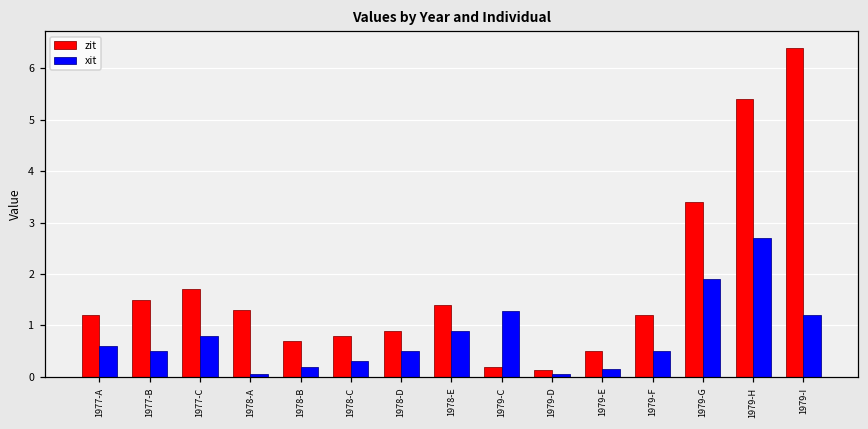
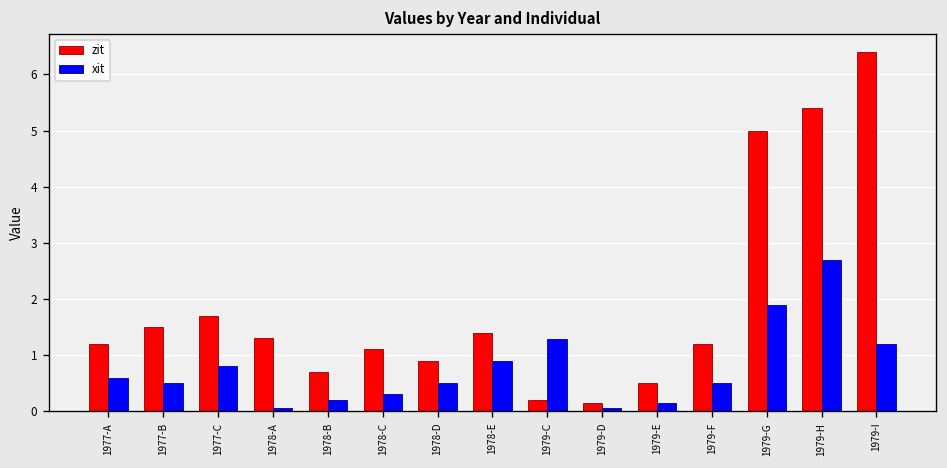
zit, 1978-C: 0.8 -> 1.1
zit, 1979-G: 3.4 -> 5.0
